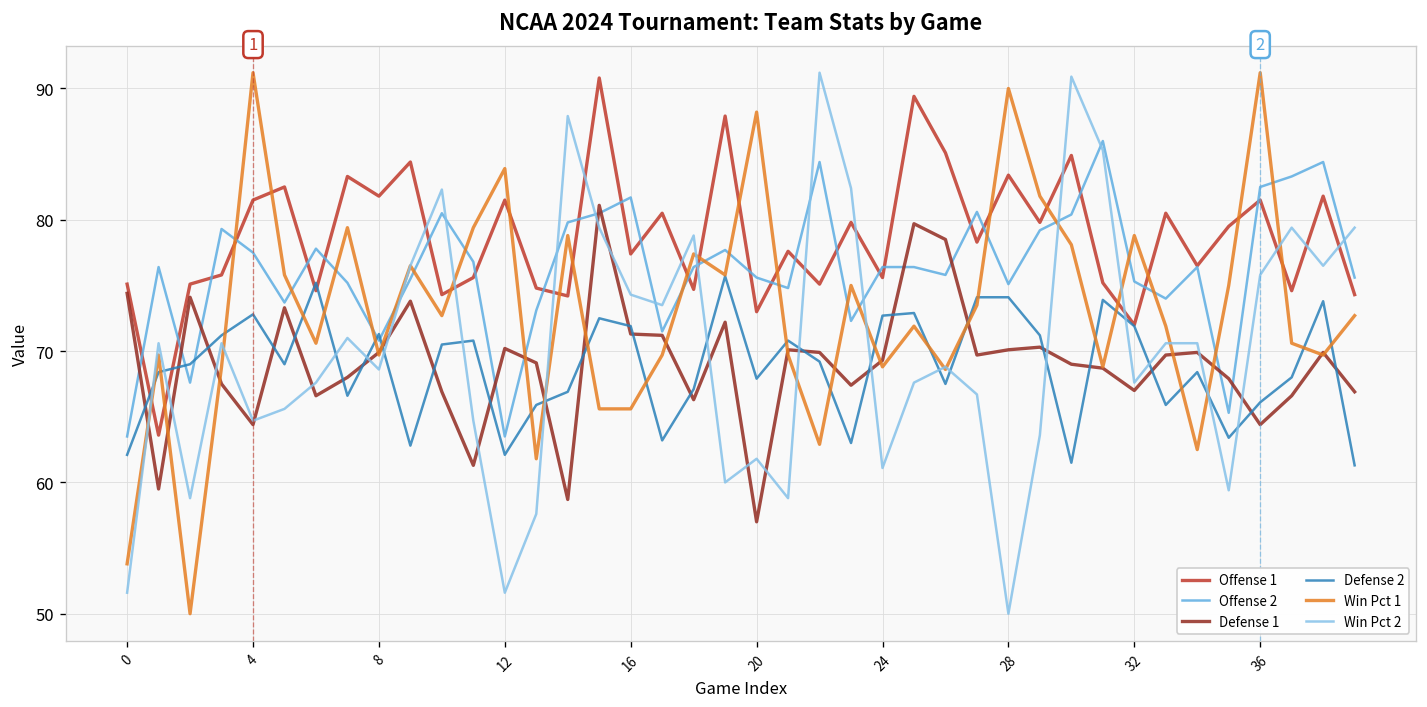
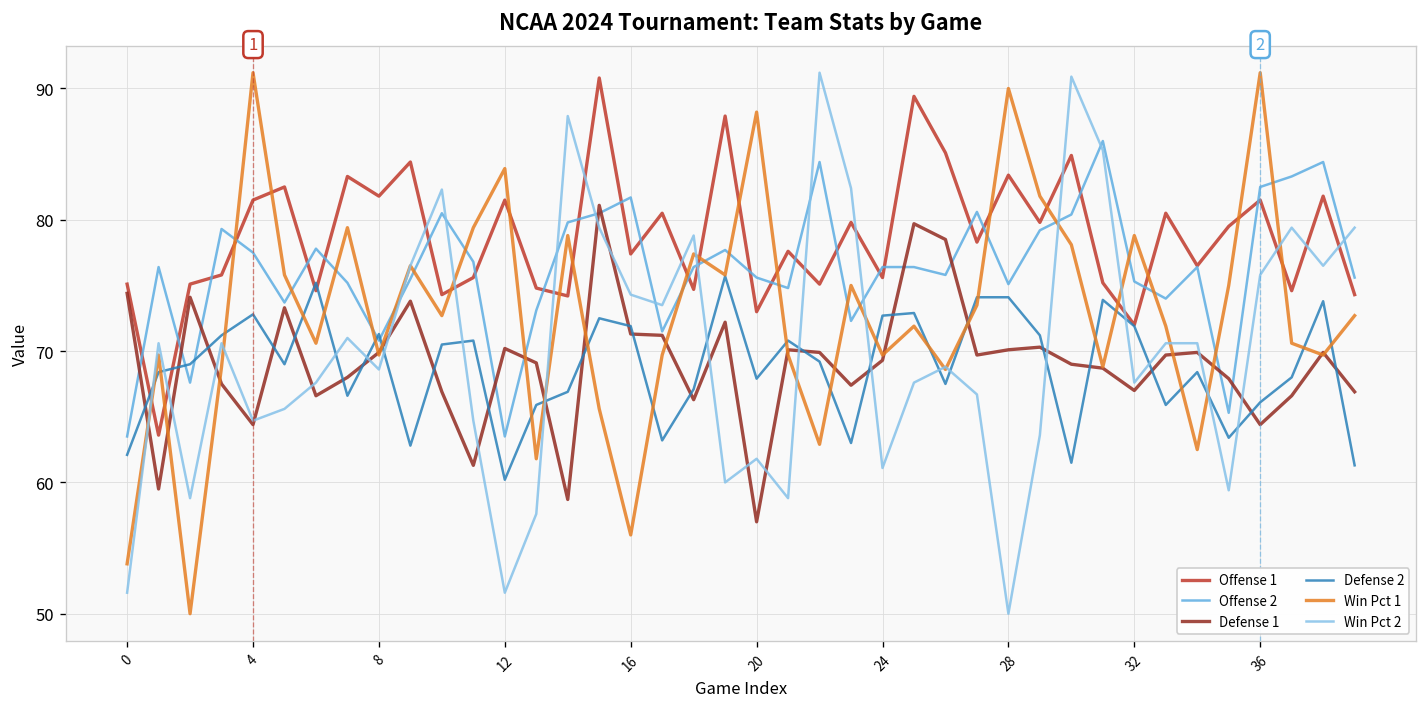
Defense 2, 12: 62.1 -> 60.2
Win Pct 1, 16: 65.6 -> 56.0
Win Pct 1, 24: 68.8 -> 69.7
